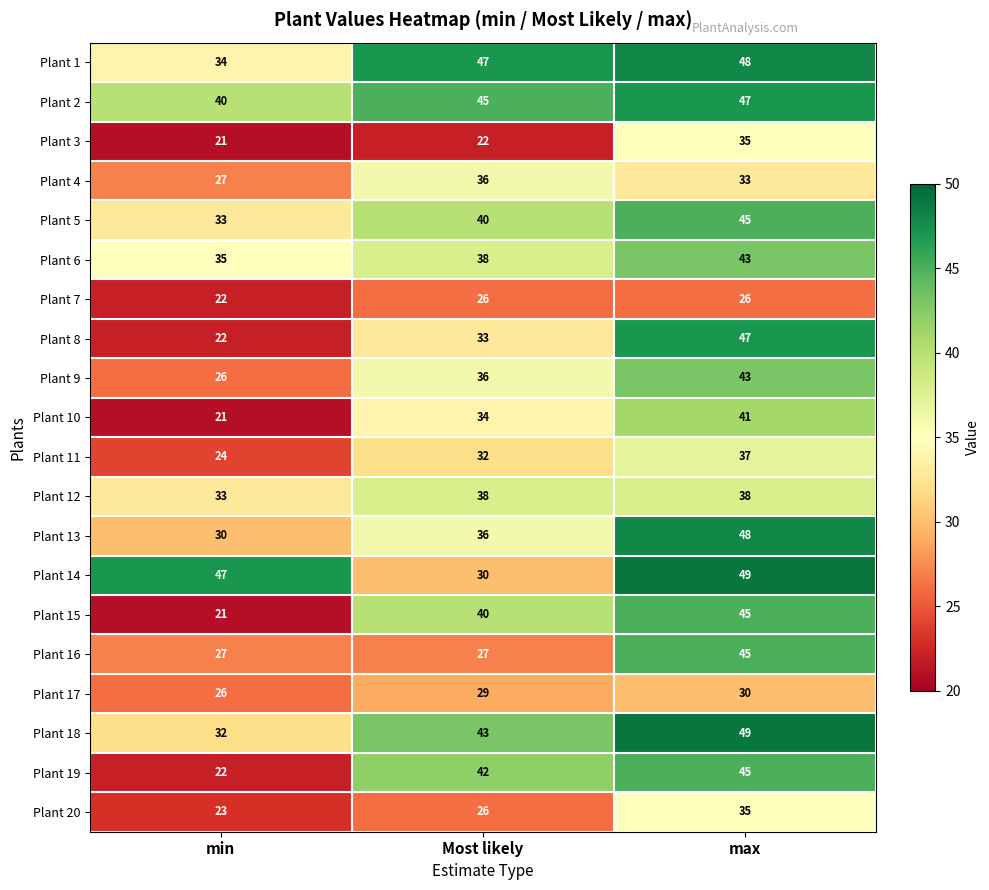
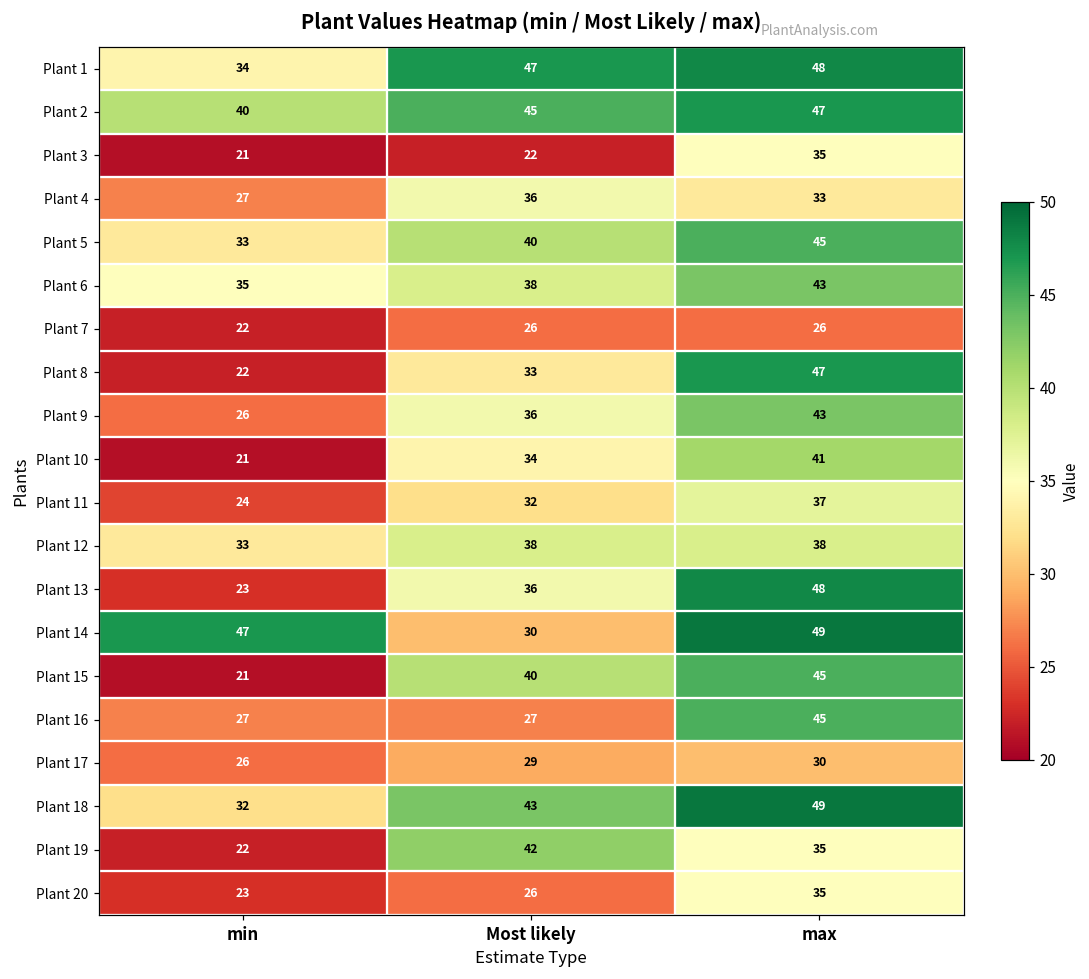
Plant 13, min: 30 -> 23
Plant 19, max: 45 -> 35
